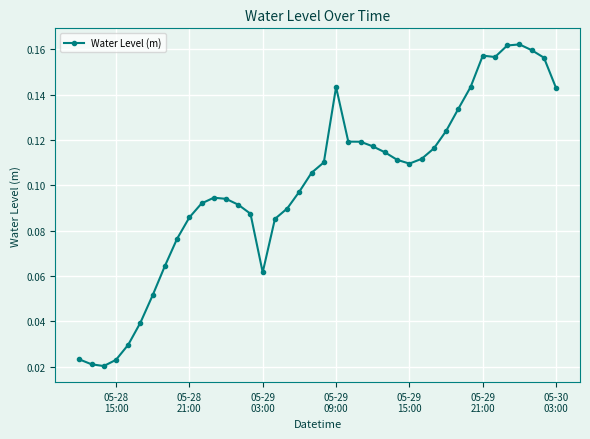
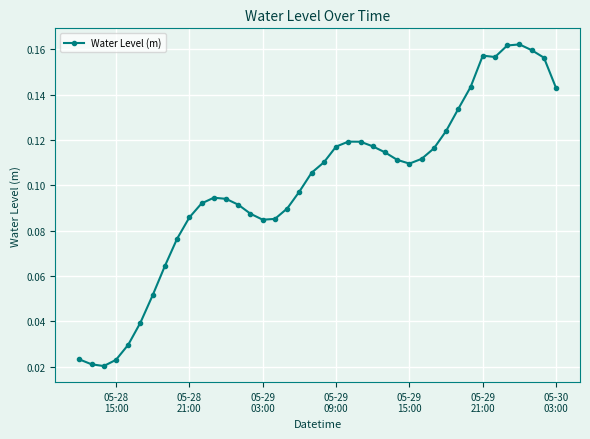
05-29 03:00: 0.062 -> 0.085
05-29 09:00: 0.143 -> 0.117
